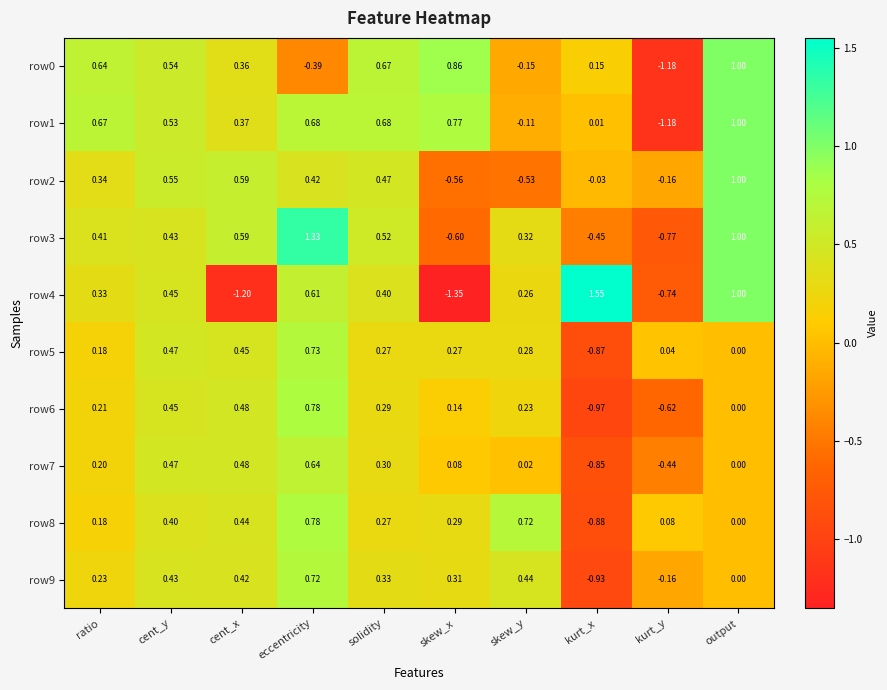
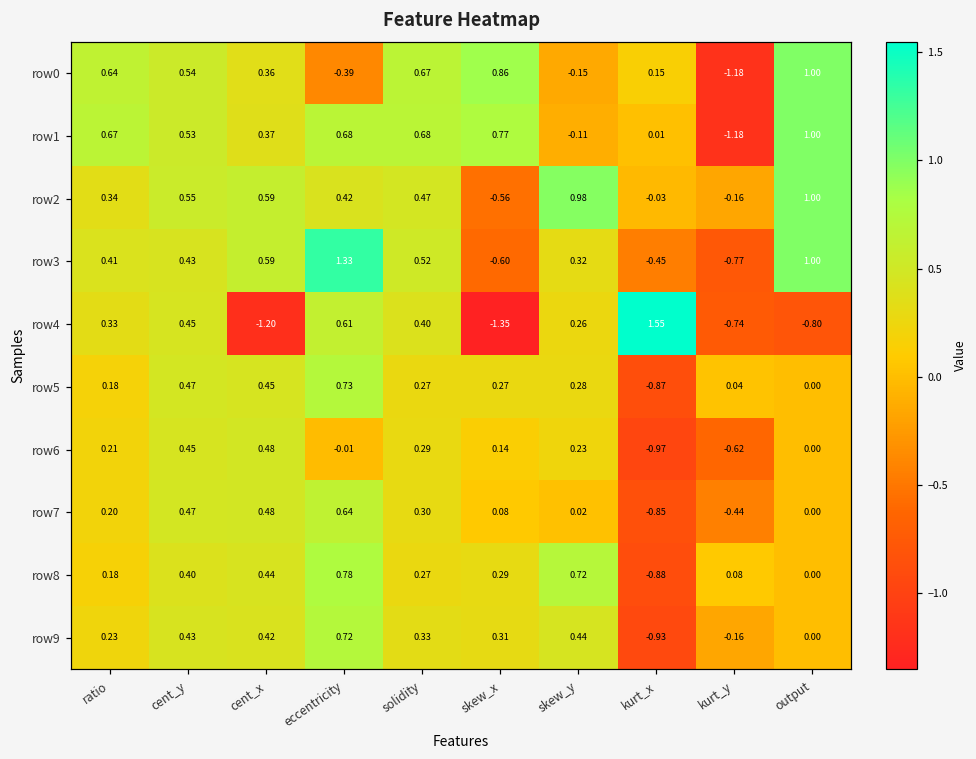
row2, skew_y: -0.53 -> 0.98
row4, output: 1.00 -> -0.80
row6, eccentricity: 0.78 -> -0.01
